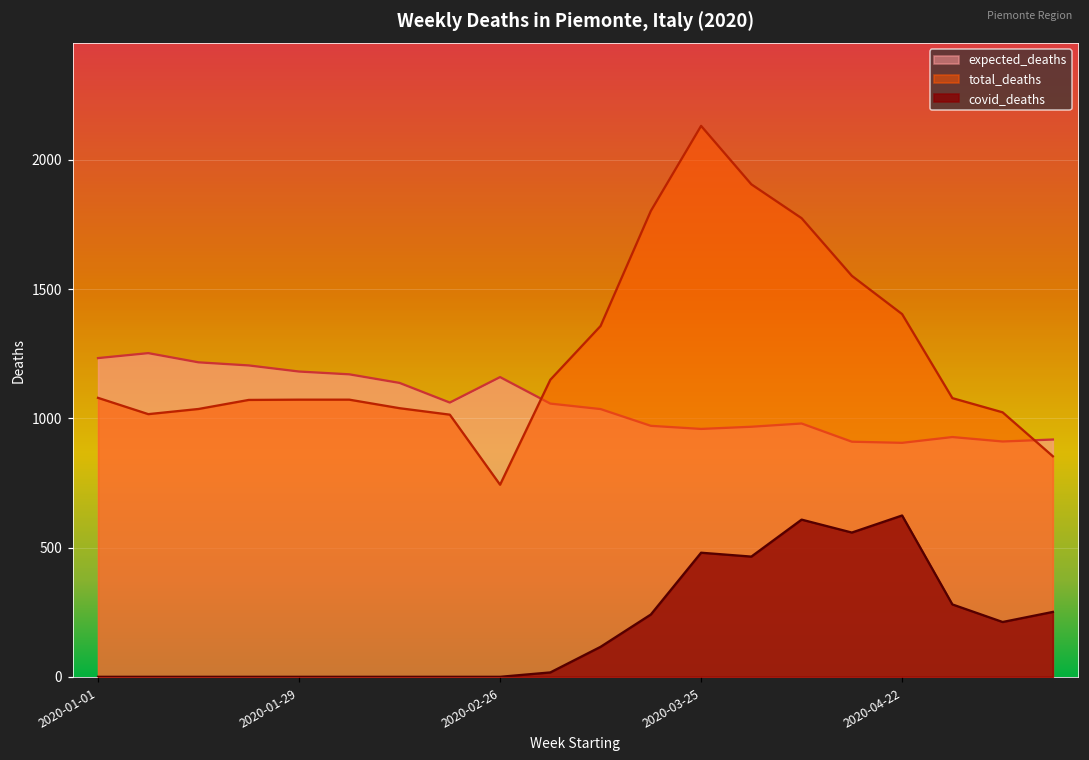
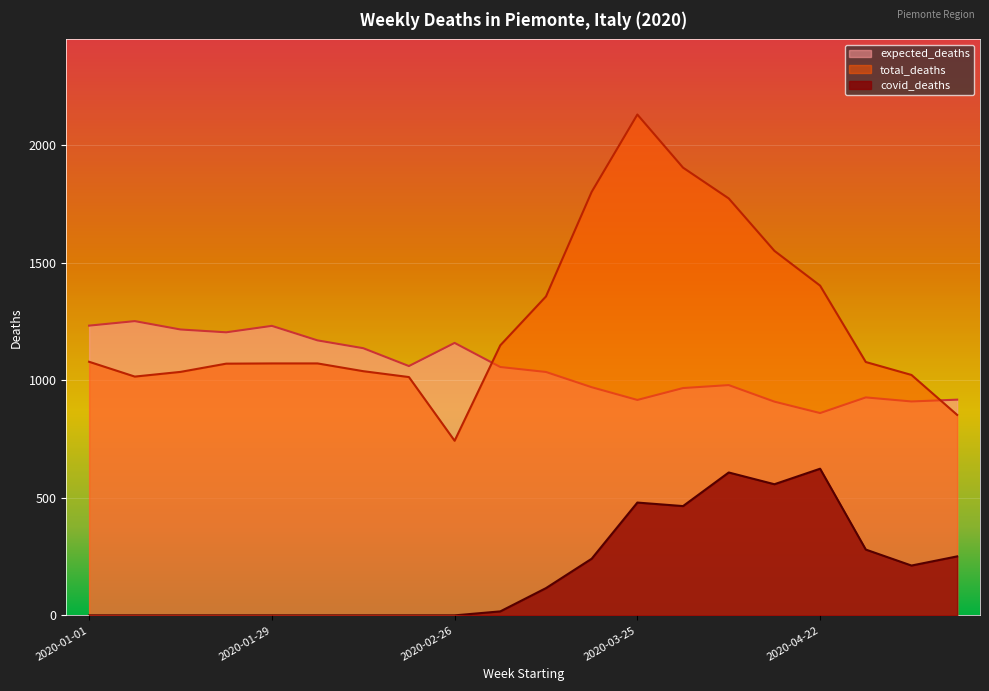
expected_deaths, 2020-01-29: 1180 -> 1230
expected_deaths, 2020-03-25: 960 -> 920
expected_deaths, 2020-04-22: 910 -> 860
